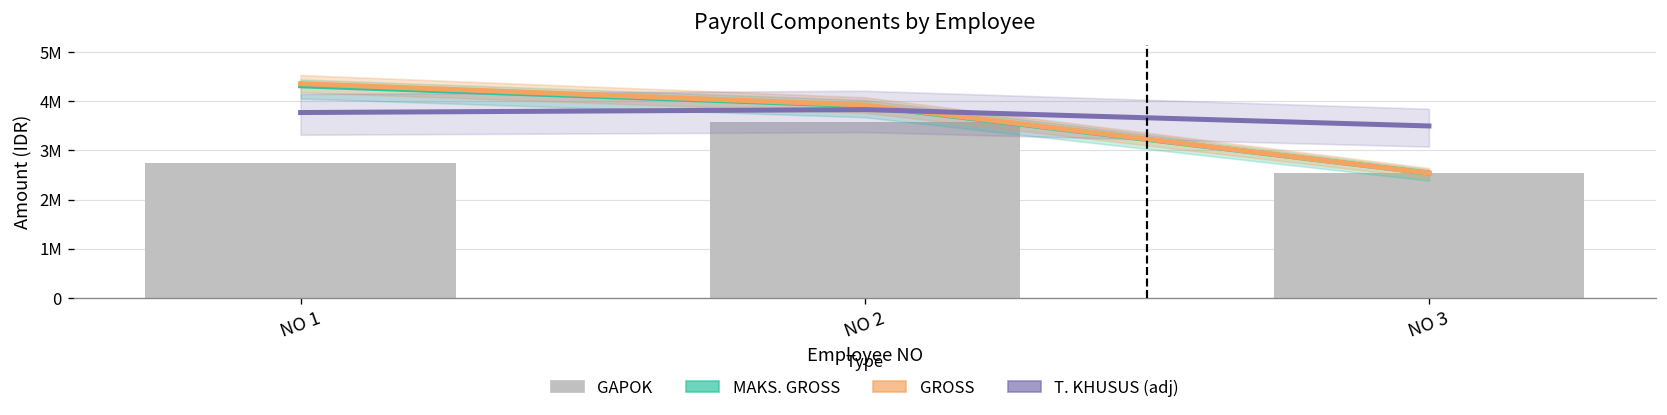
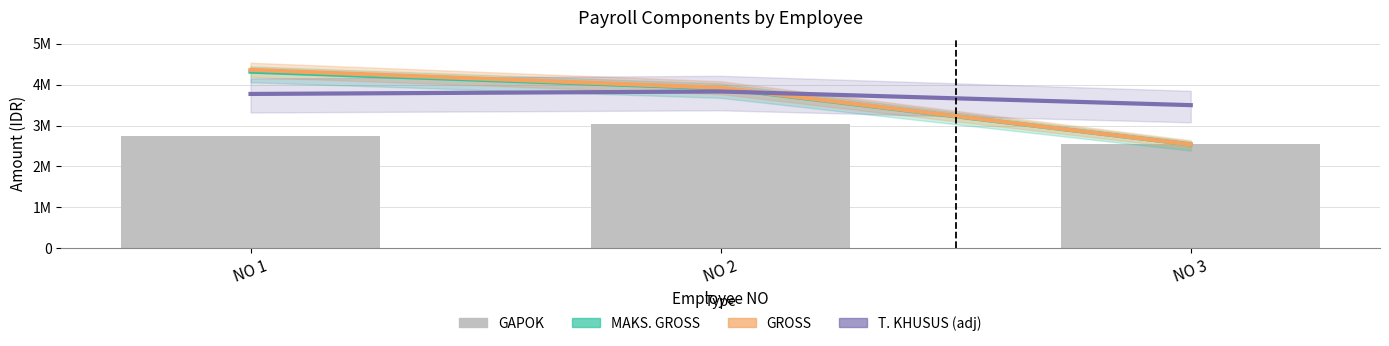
GAPOK, NO 2: 3600000 -> 3000000
